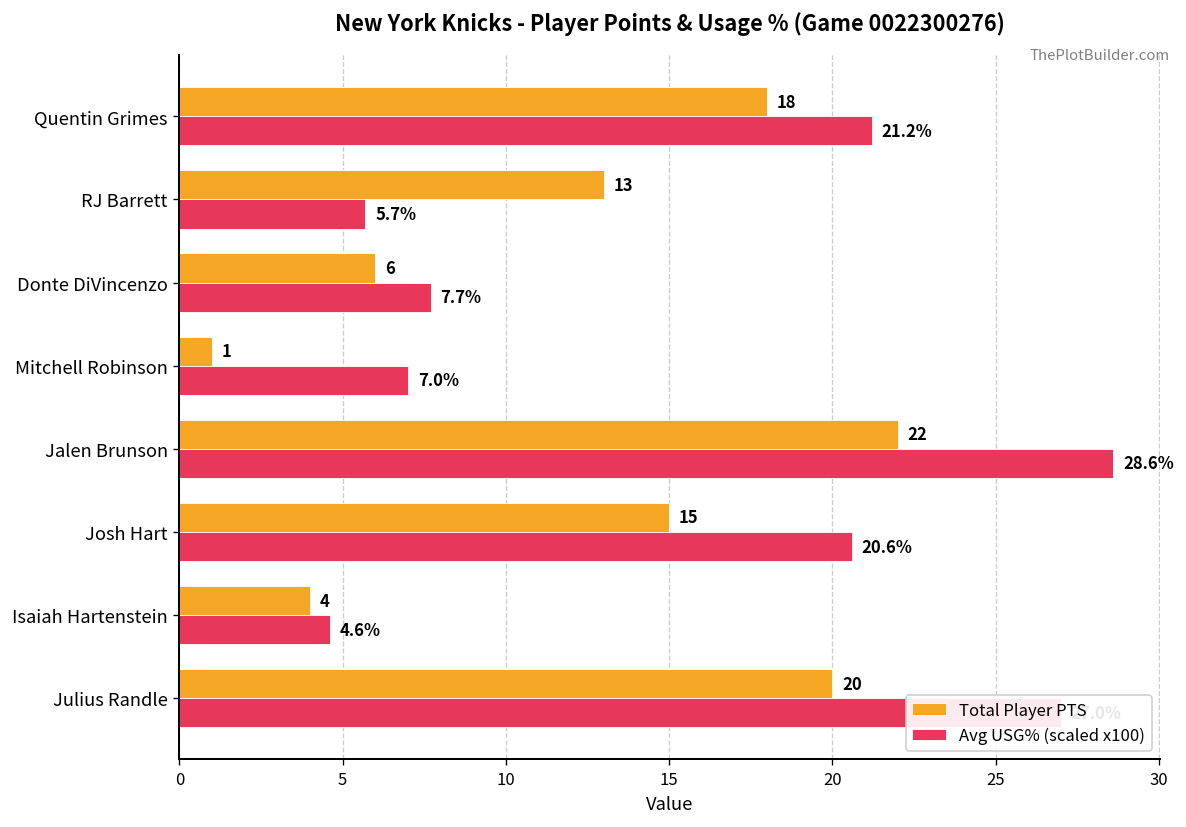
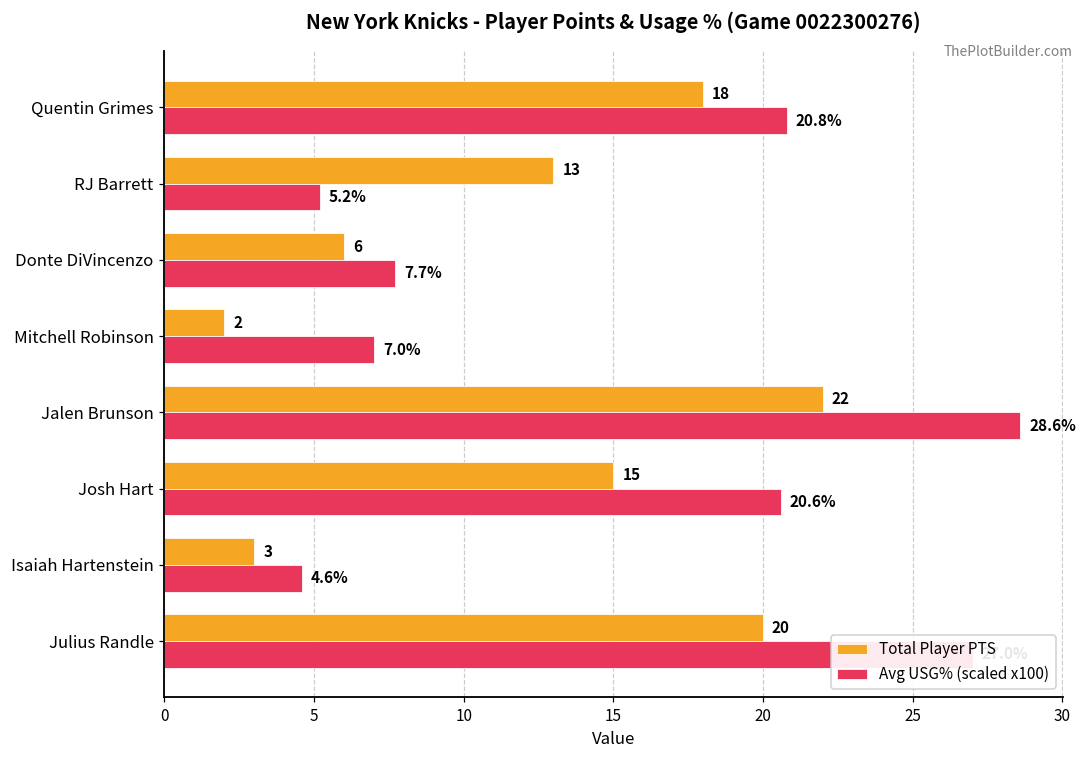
Avg USG% (scaled x100), Quentin Grimes: 21.2% -> 20.8%
Avg USG% (scaled x100), RJ Barrett: 5.7% -> 5.2%
Total Player PTS, Mitchell Robinson: 1 -> 2
Total Player PTS, Isaiah Hartenstein: 4 -> 3
